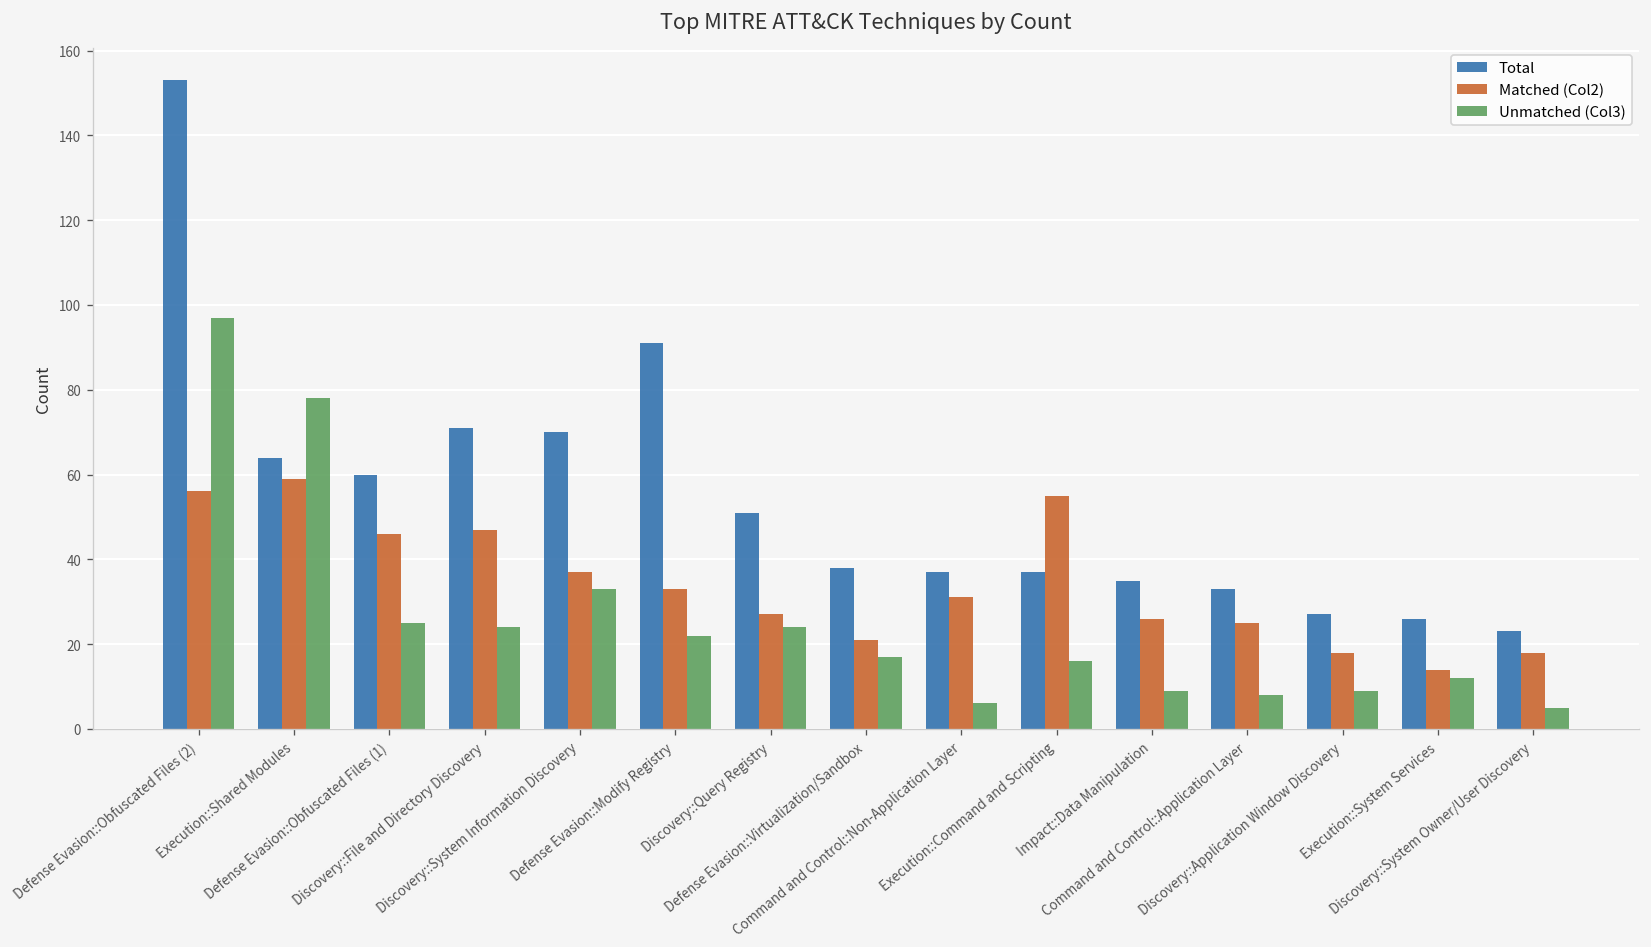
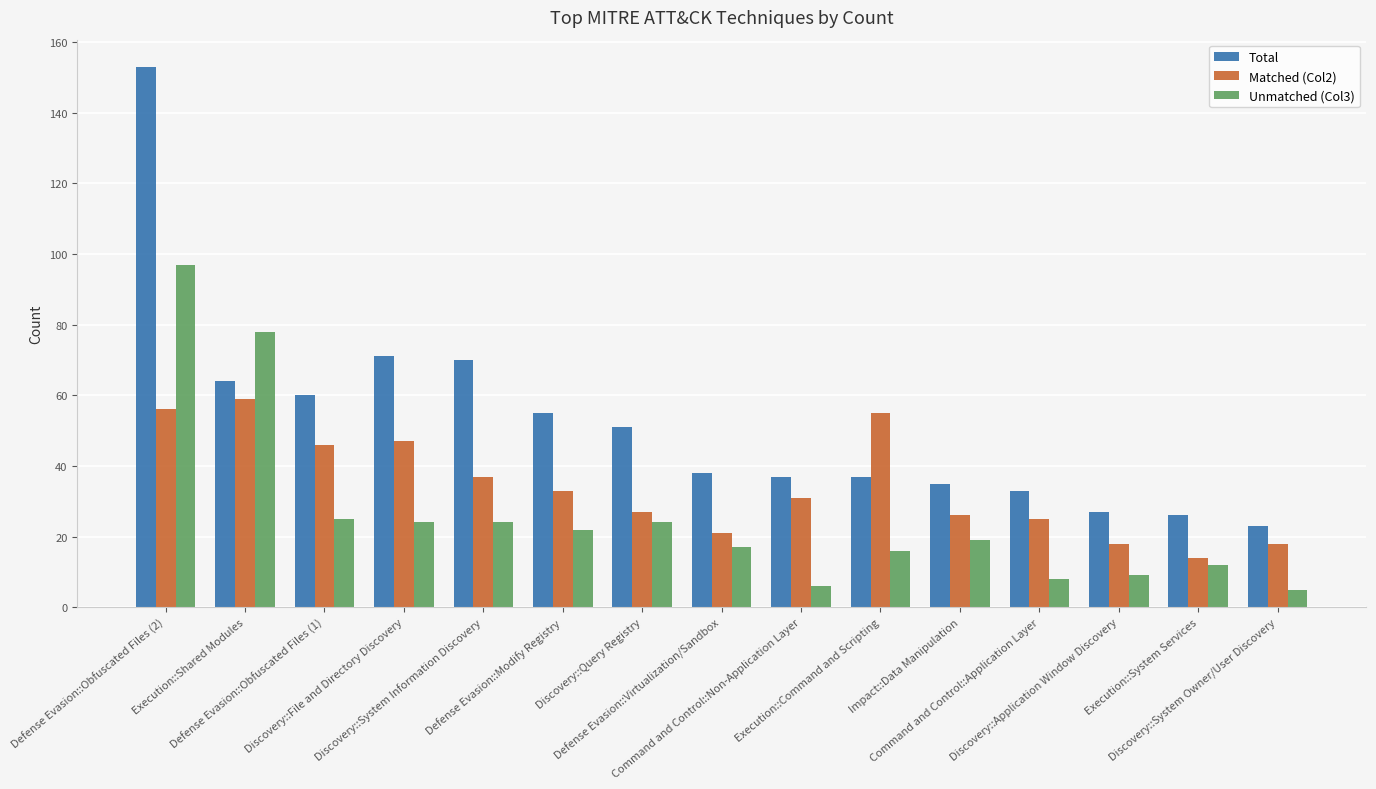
Unmatched (Col3), Discovery::System Information Discovery: 33 -> 24
Total, Defense Evasion::Modify Registry: 91 -> 55
Unmatched (Col3), Impact::Data Manipulation: 9 -> 19
